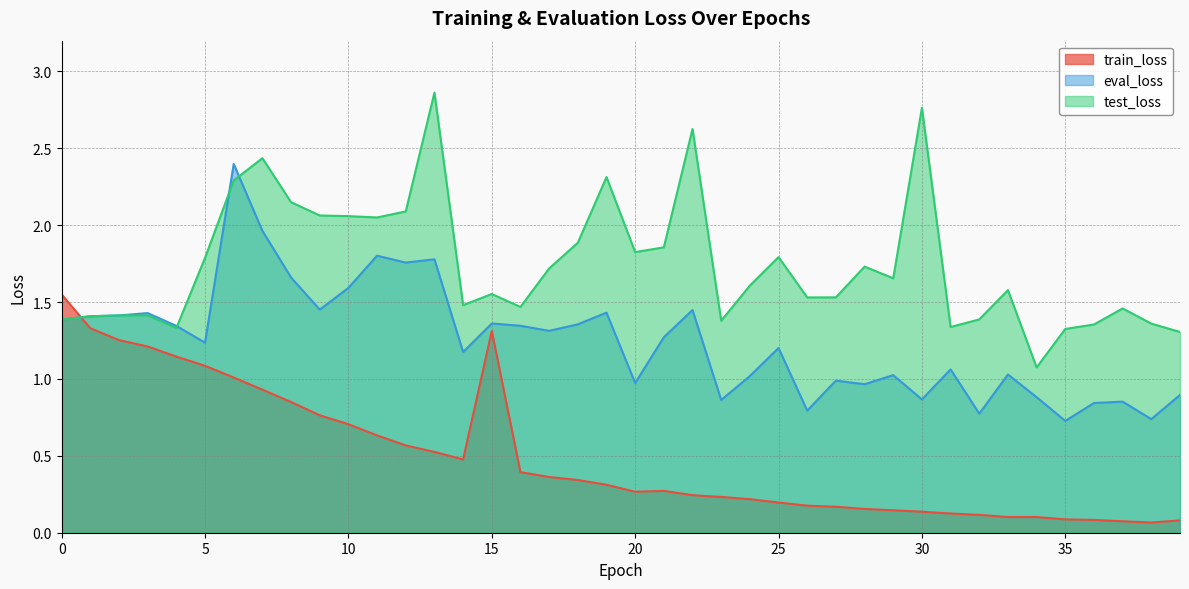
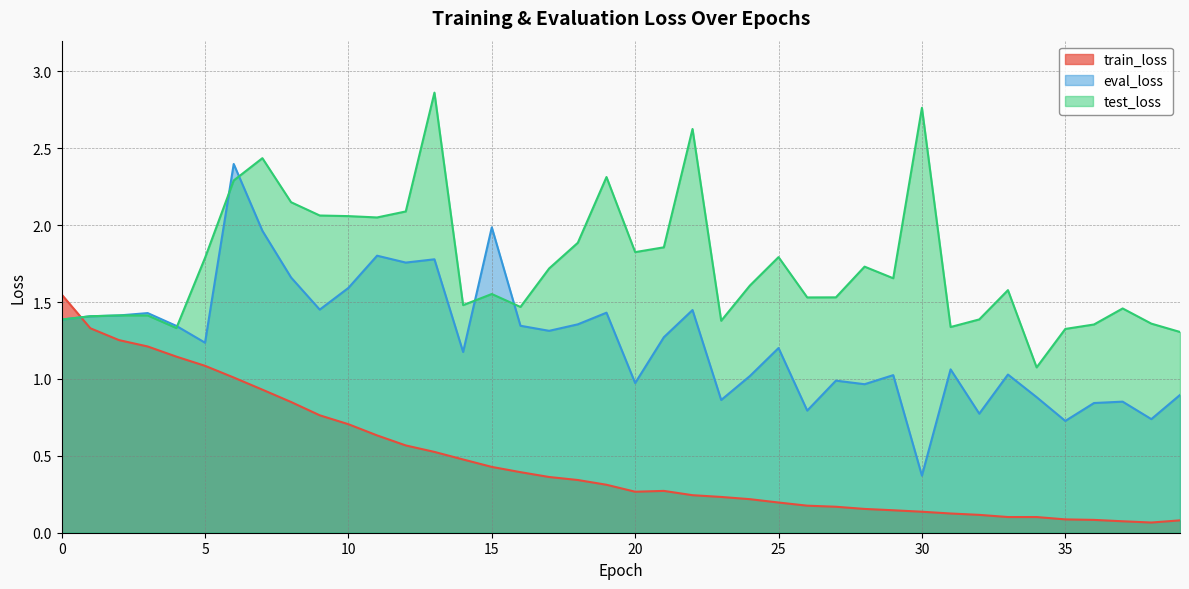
train_loss, 15: 1.31 -> 0.43
eval_loss, 15: 1.36 -> 1.99
eval_loss, 30: 0.87 -> 0.37
